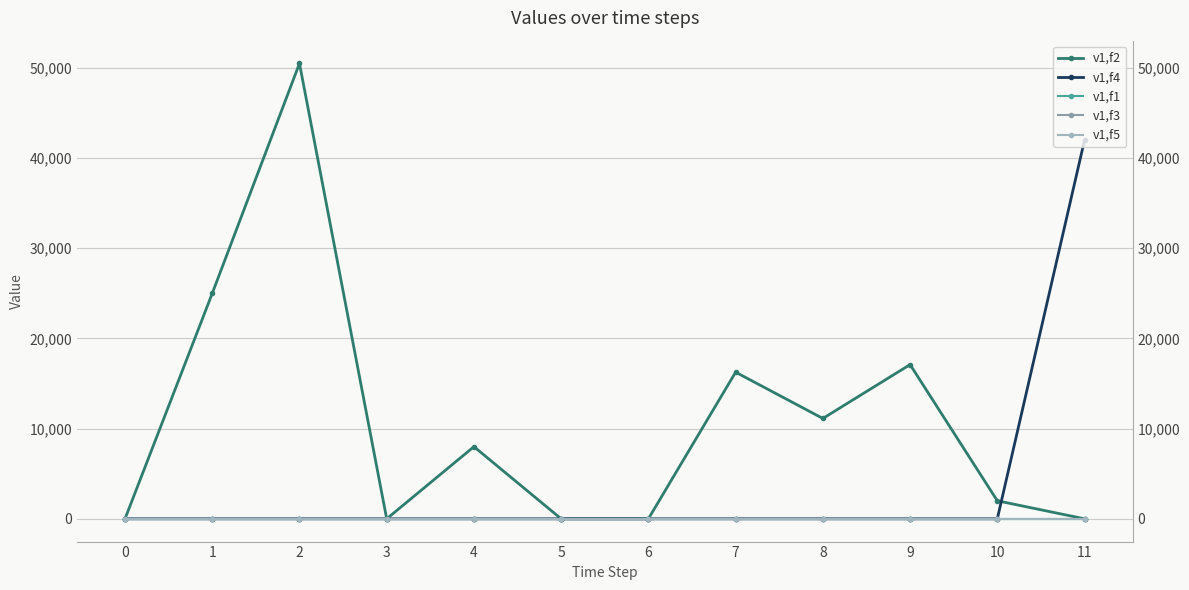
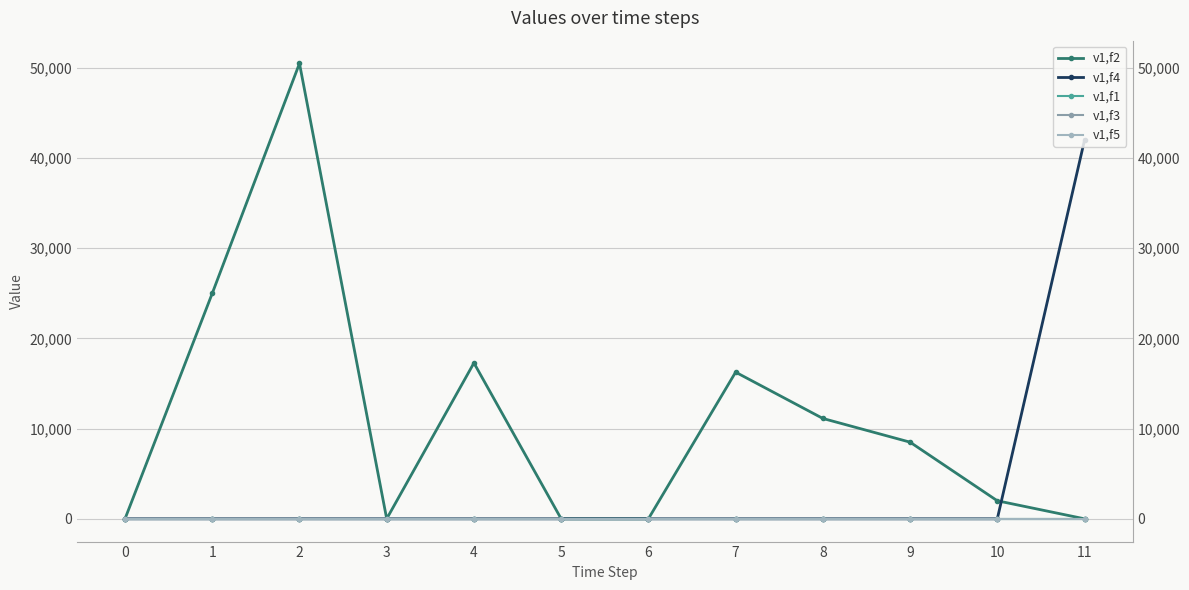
v1,f2, 4: 8,000 -> 17,000
v1,f2, 9: 17,000 -> 8,000
